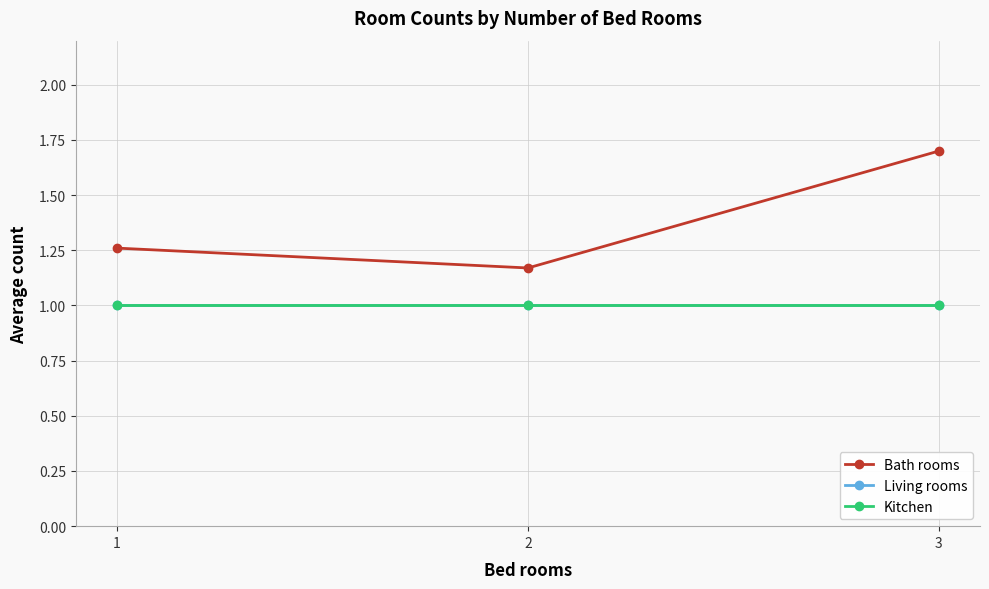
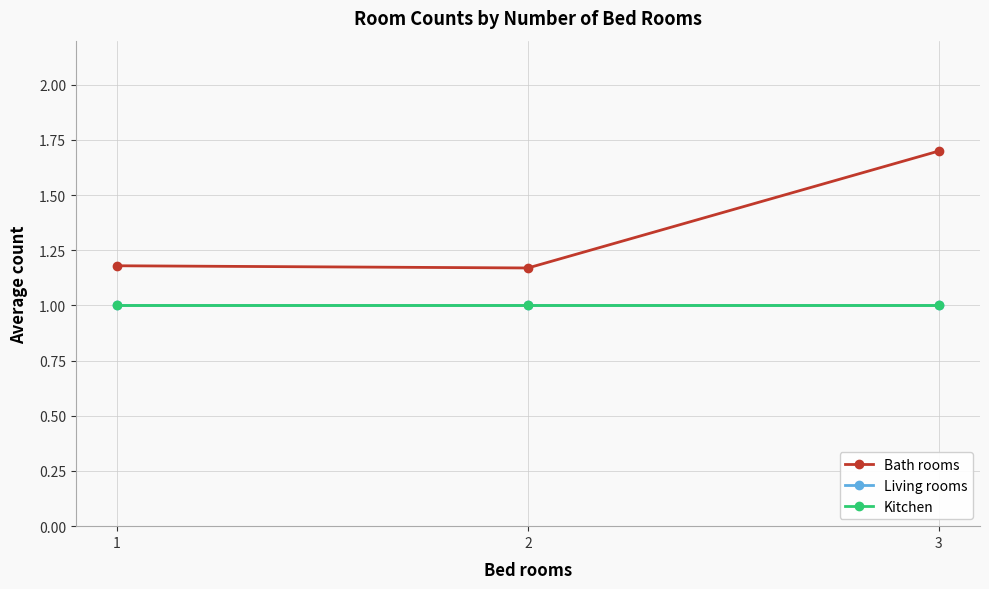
Bath rooms, 1: 1.26 -> 1.18
